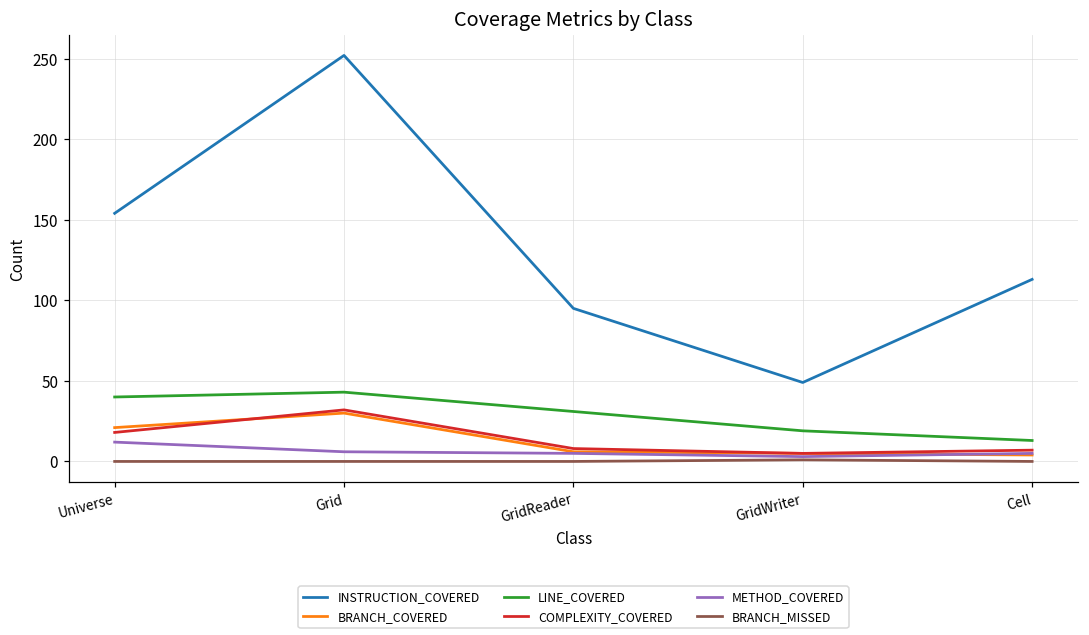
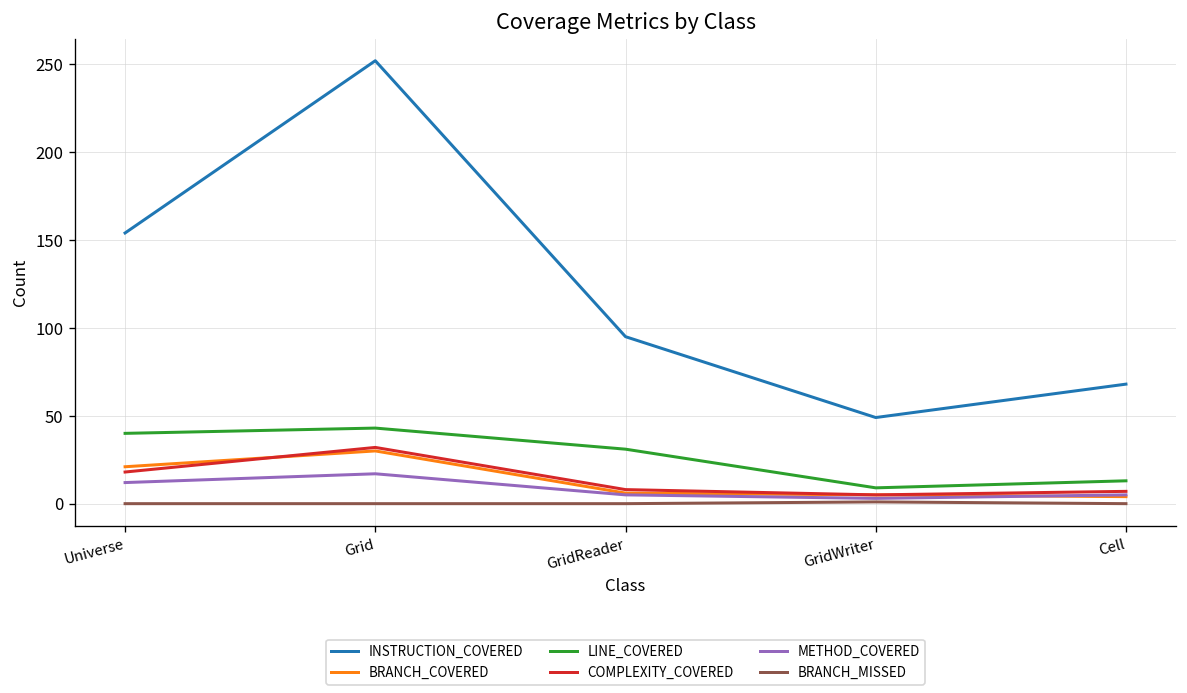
METHOD_COVERED, Grid: 6 -> 17
LINE_COVERED, GridWriter: 19 -> 9
INSTRUCTION_COVERED, Cell: 113 -> 68
